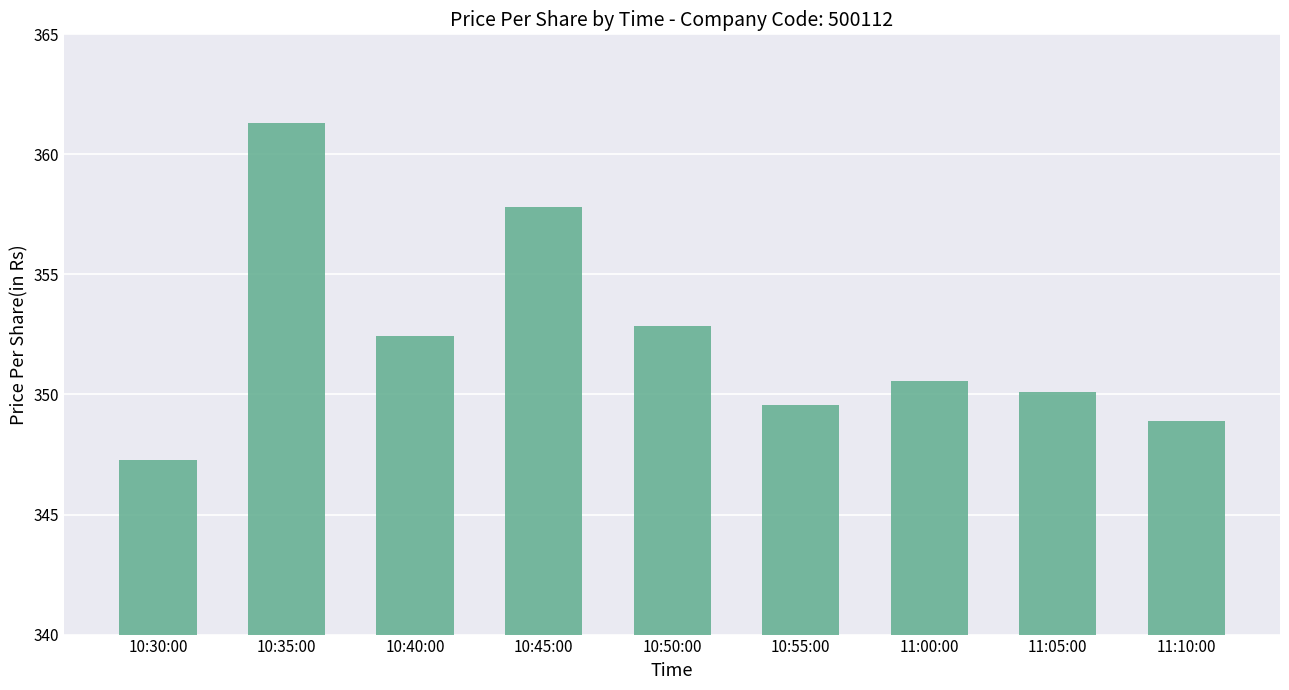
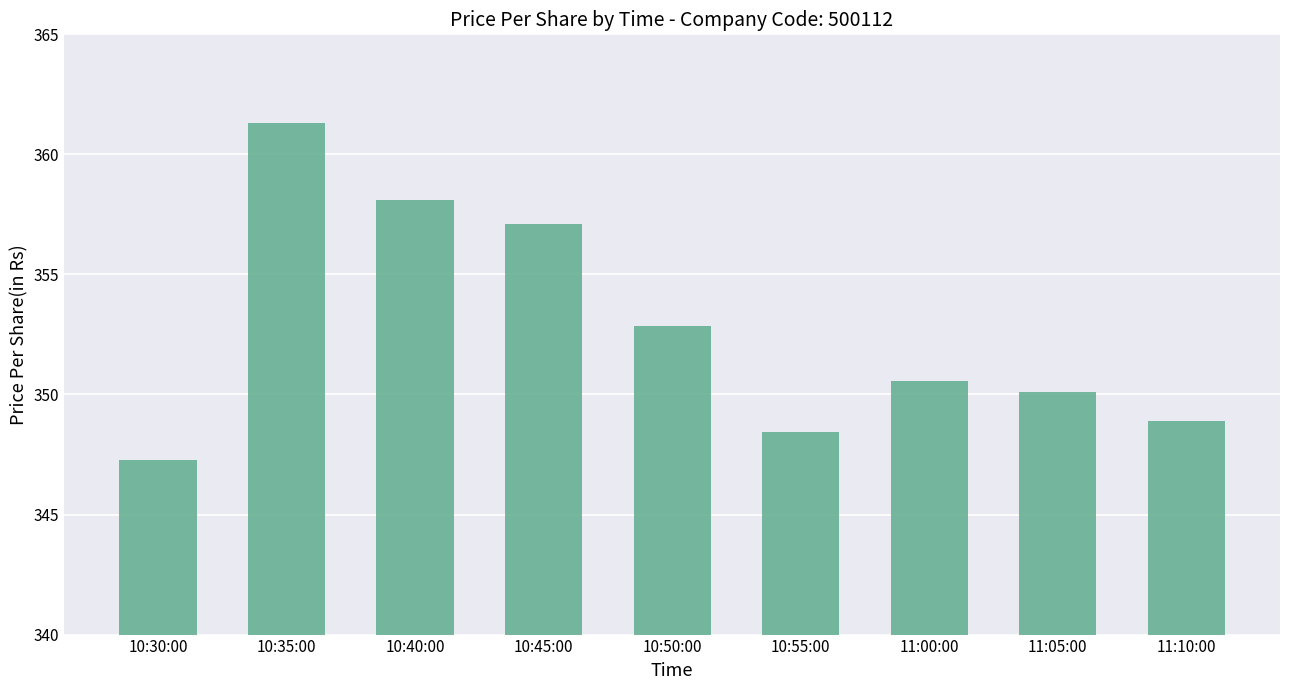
10:40:00: 352.4 -> 358.1
10:45:00: 357.8 -> 357.1
10:55:00: 349.6 -> 348.5
